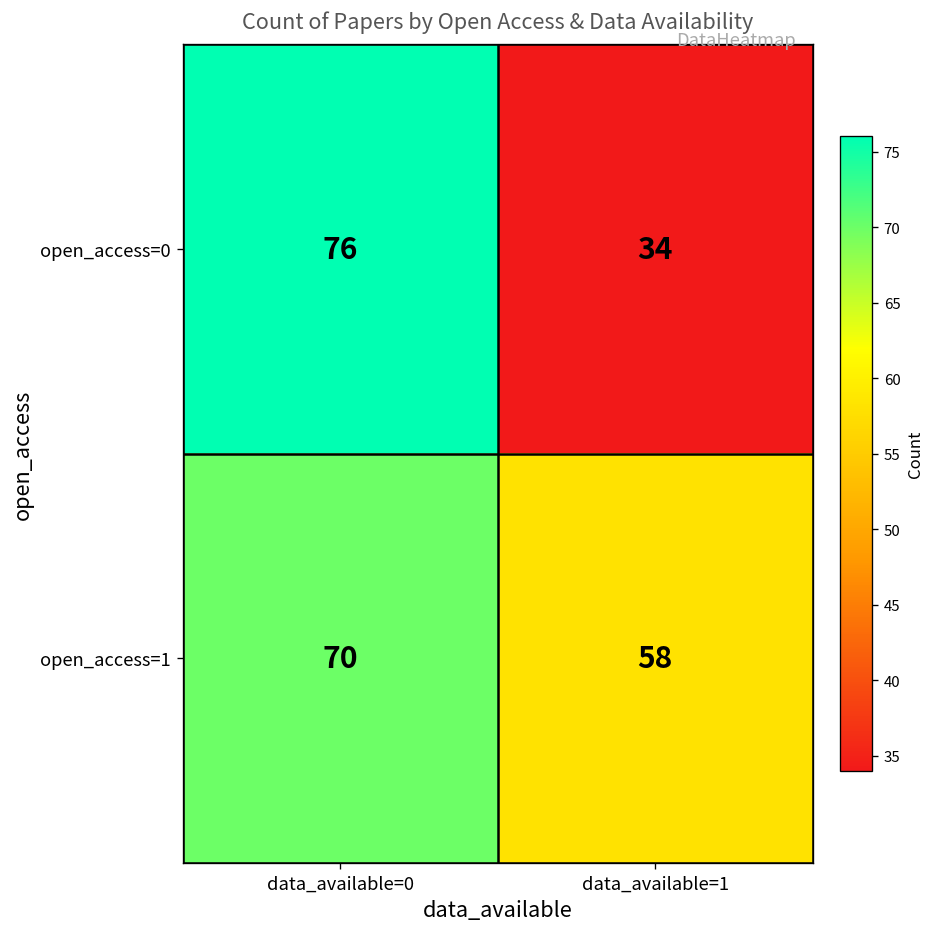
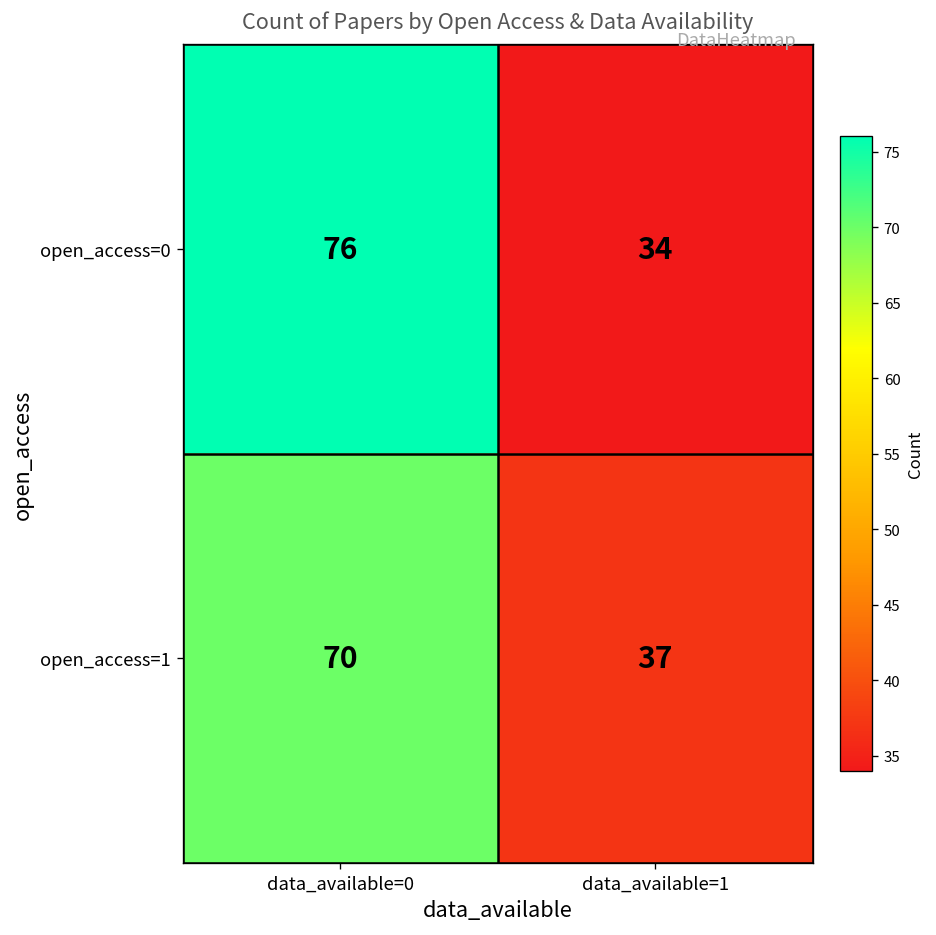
open_access=1, data_available=1: 58 -> 37
